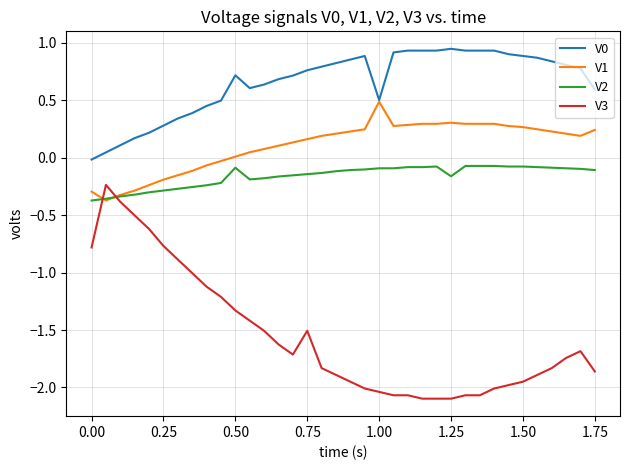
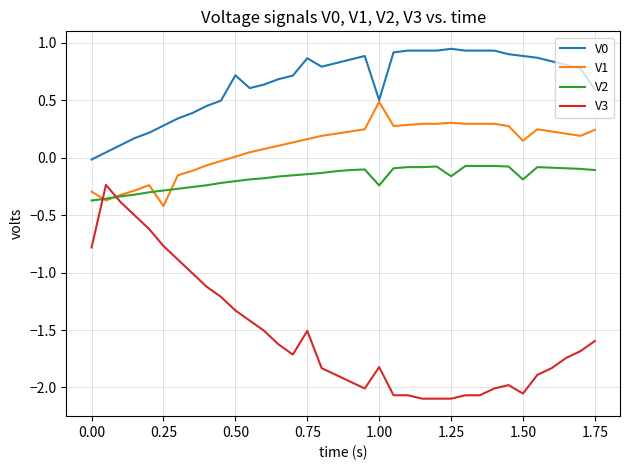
V1, 0.25: -0.19 -> -0.42
V2, 0.50: -0.09 -> -0.20
V0, 0.75: 0.76 -> 0.87
V2, 1.00: -0.09 -> -0.24
V3, 1.00: -2.04 -> -1.82
V1, 1.50: 0.27 -> 0.15
V2, 1.50: -0.08 -> -0.19
V3, 1.50: -1.95 -> -2.05
V3, 1.75: -1.86 -> -1.60
